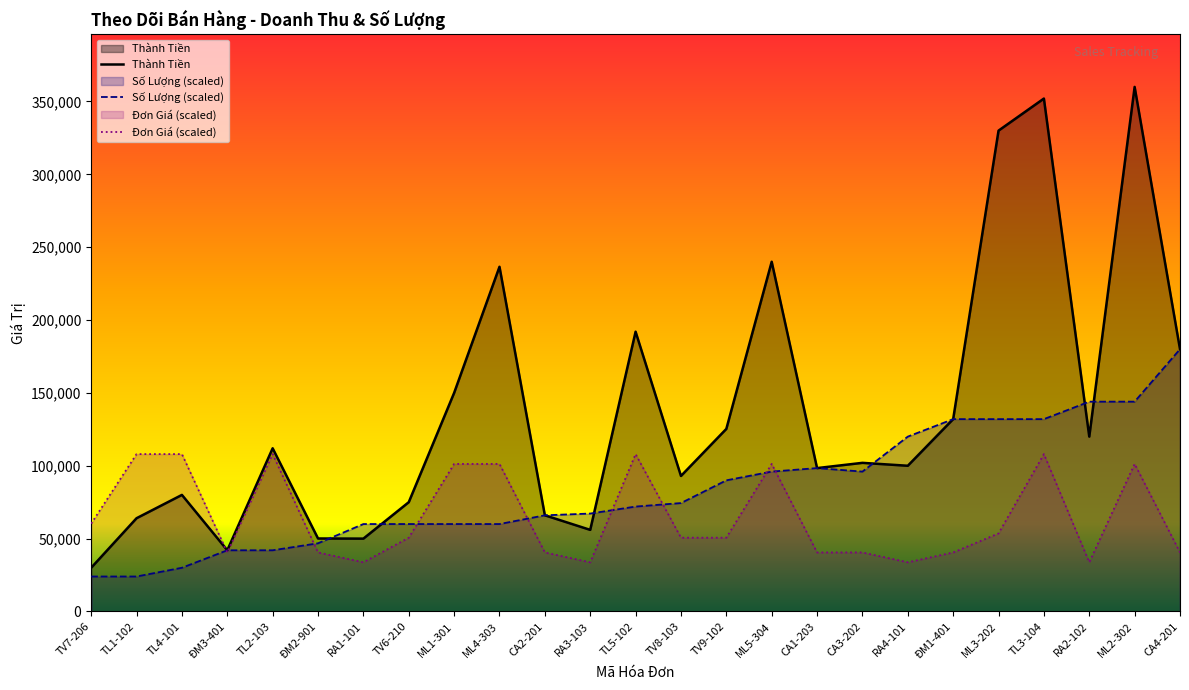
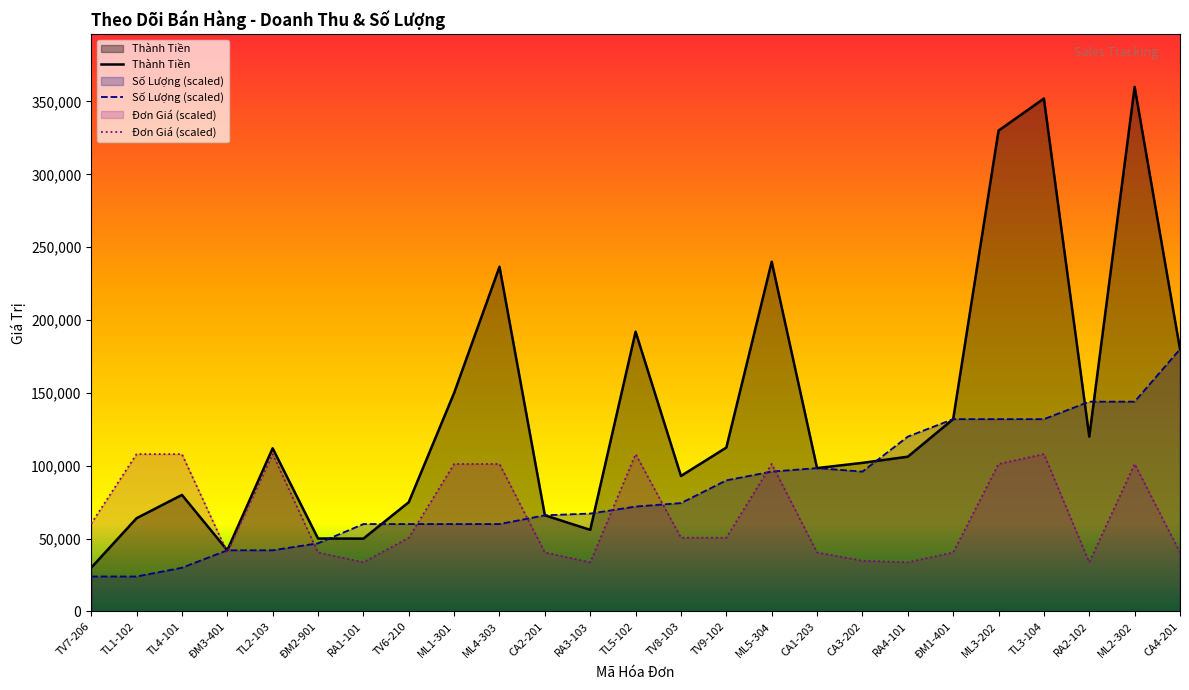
Thành Tiền, TV9-102: 125,000 -> 113,000
Đơn Giá (scaled), CA3-202: 41,000 -> 35,000
Thành Tiền, RA4-101: 100,000 -> 106,000
Đơn Giá (scaled), ML3-202: 54,000 -> 101,000
